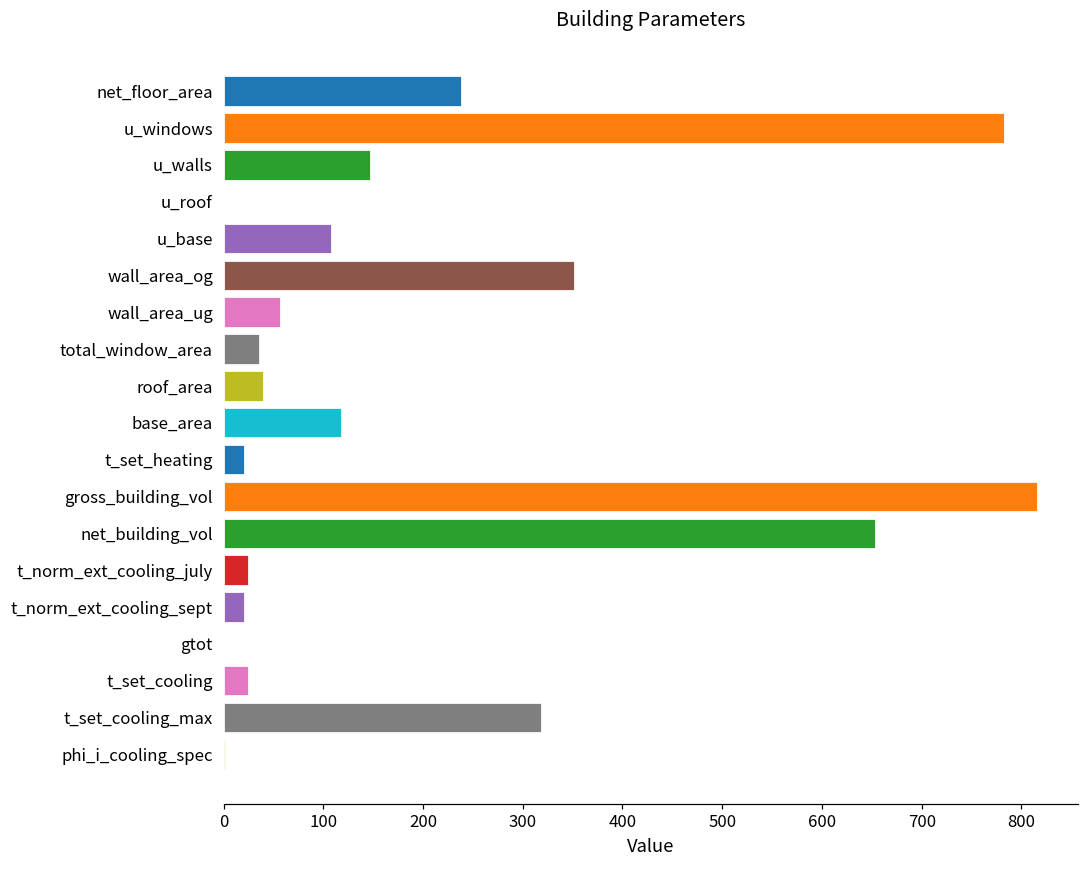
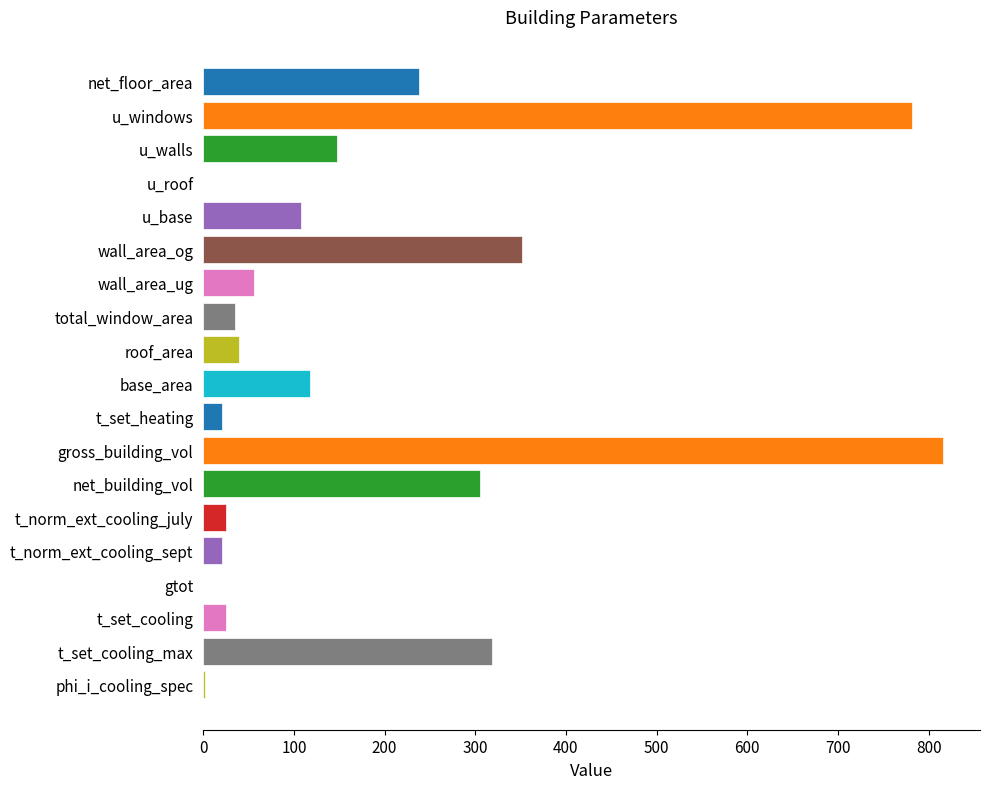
net_building_vol: 650 -> 300
